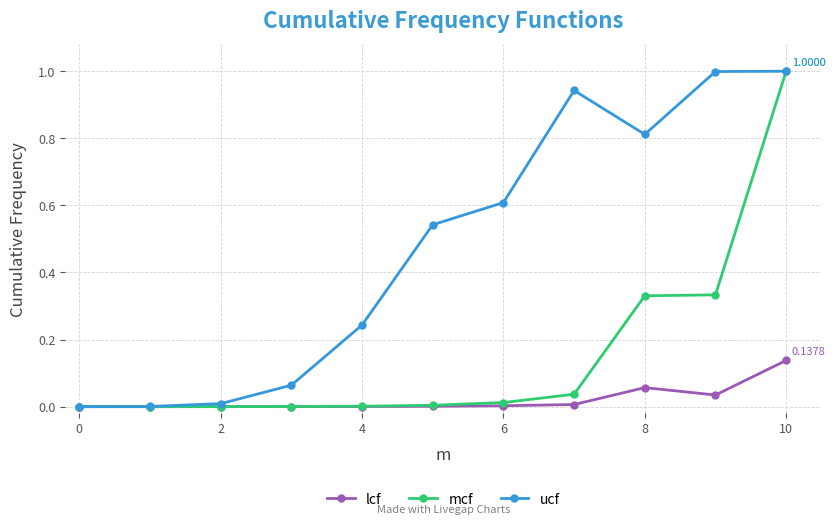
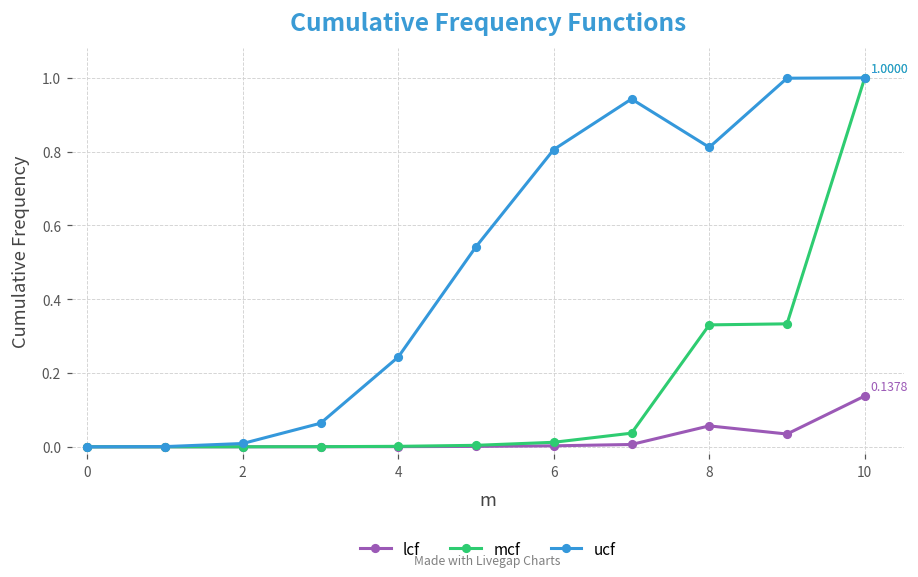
ucf, 6: 0.61 -> 0.81
